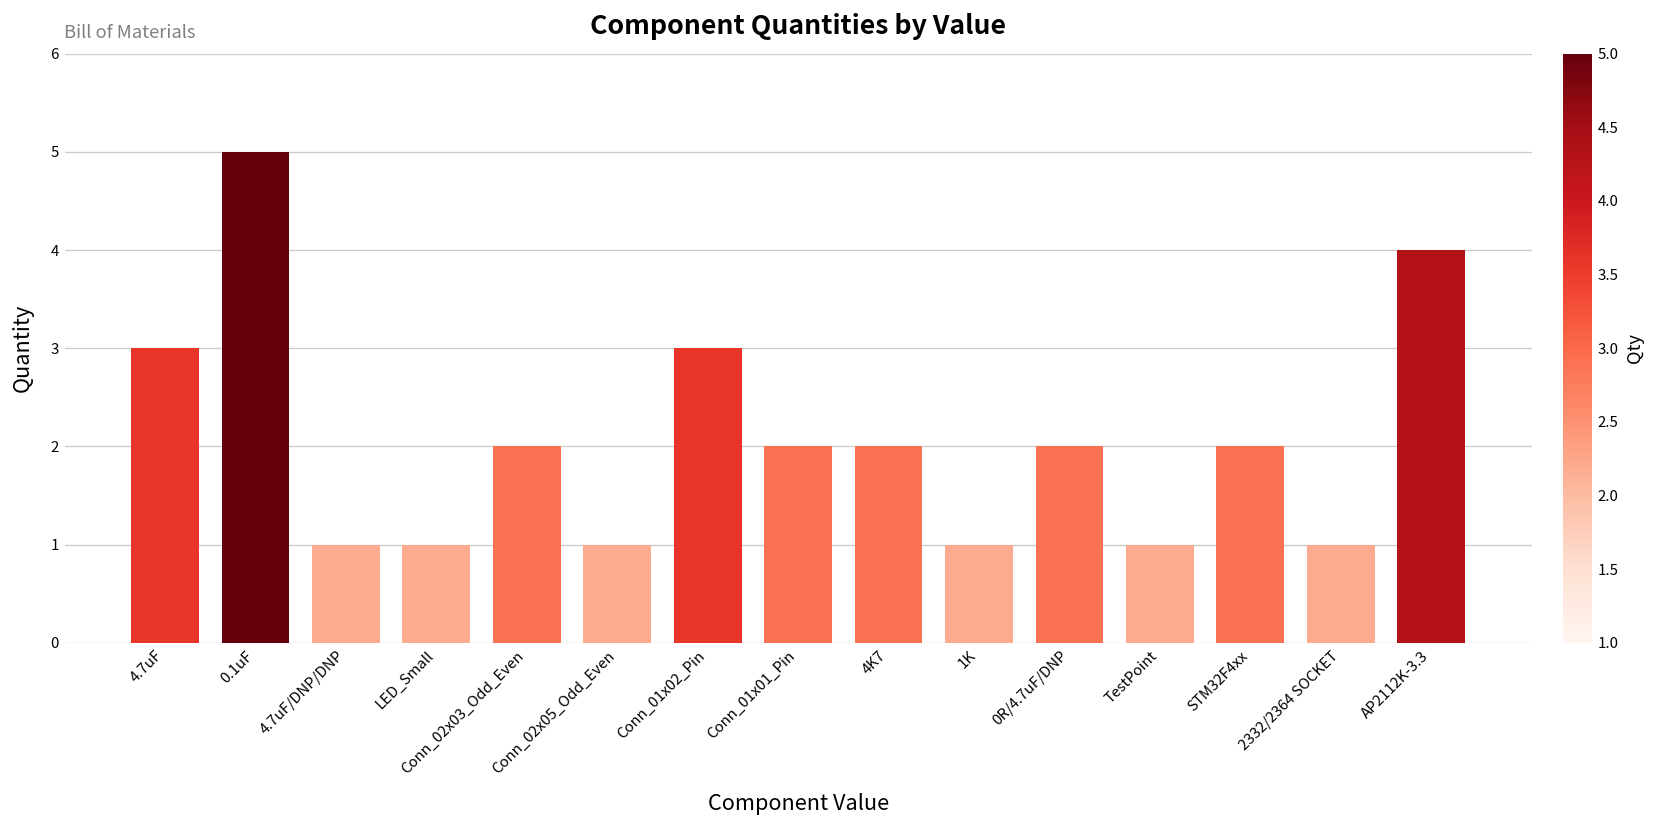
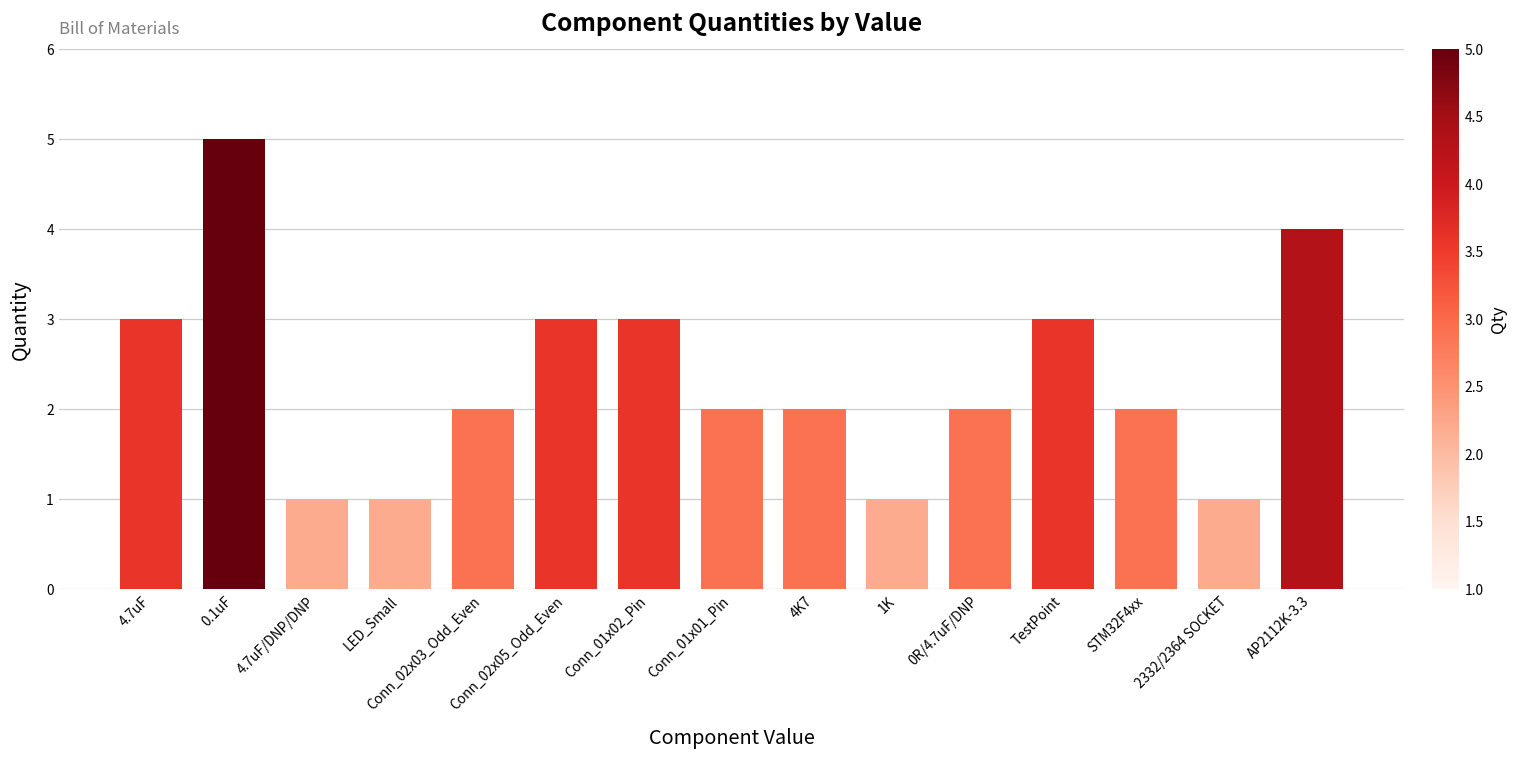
Conn_02x05_Odd_Even: 1 -> 3
TestPoint: 1 -> 3
